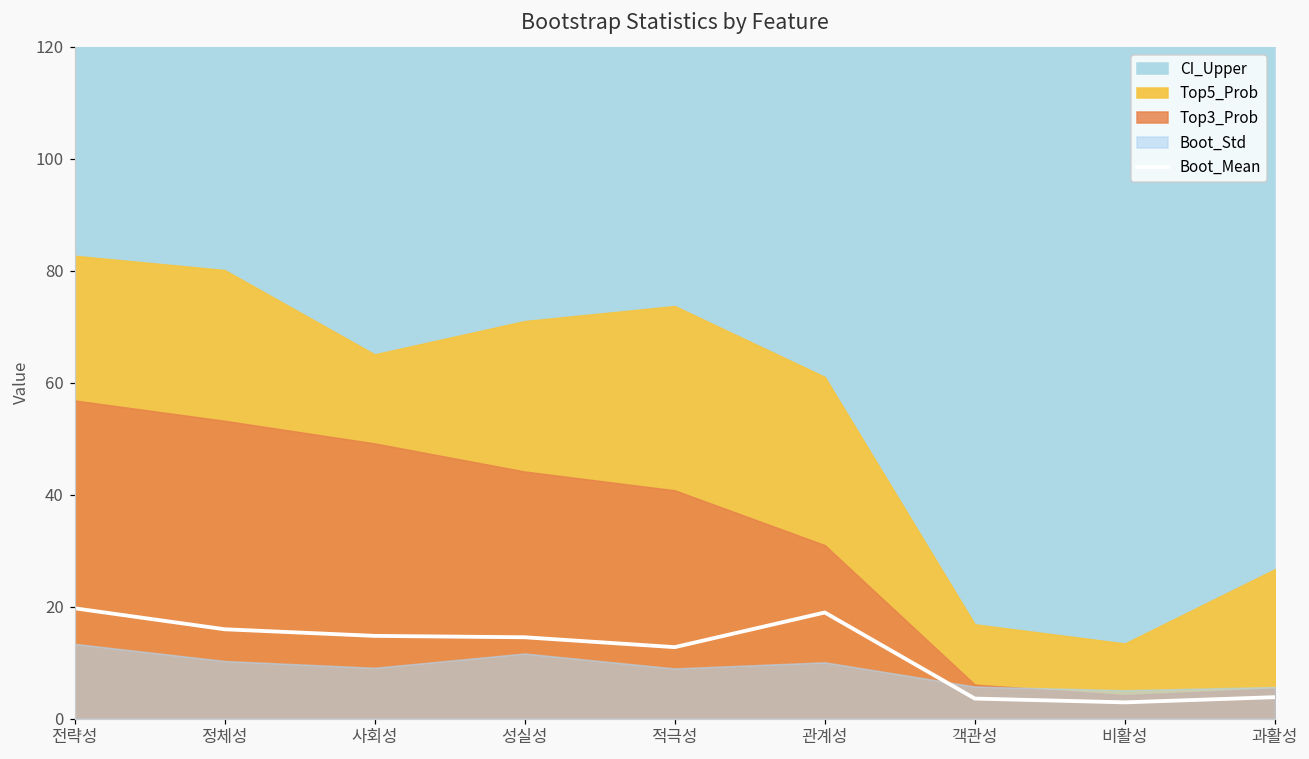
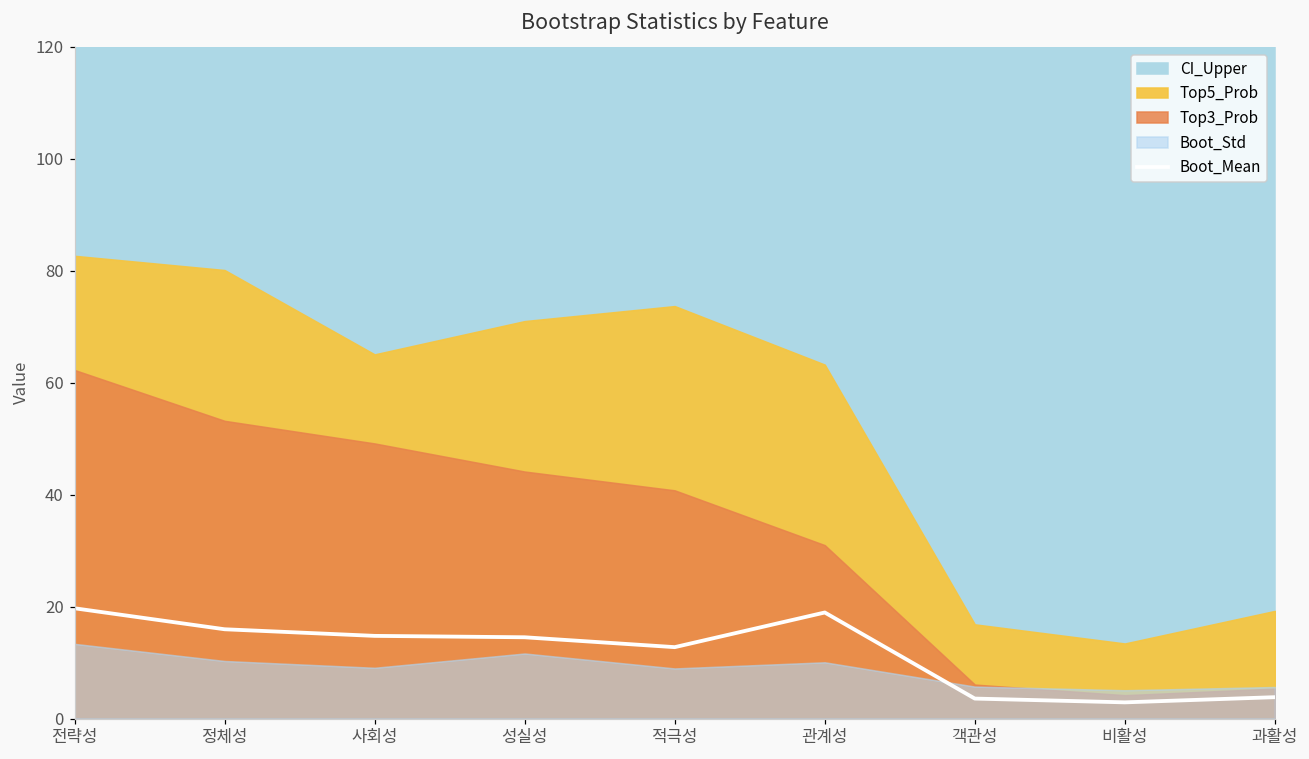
Top3_Prob, 전략성: 57 -> 62
Top5_Prob, 관계성: 61 -> 63
Top5_Prob, 과활성: 27 -> 19
